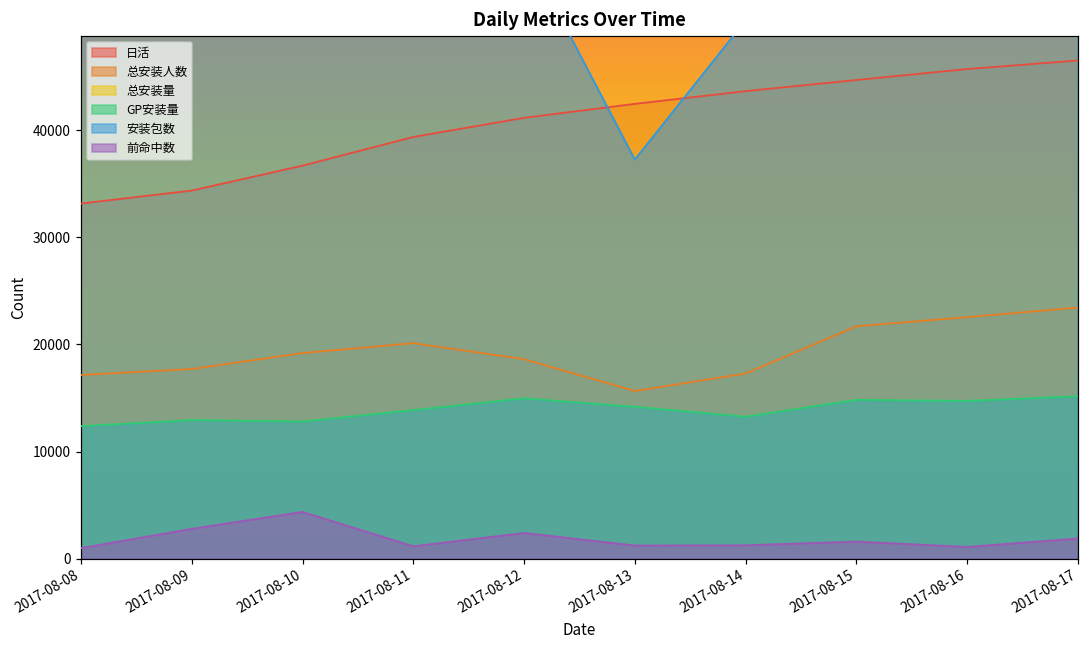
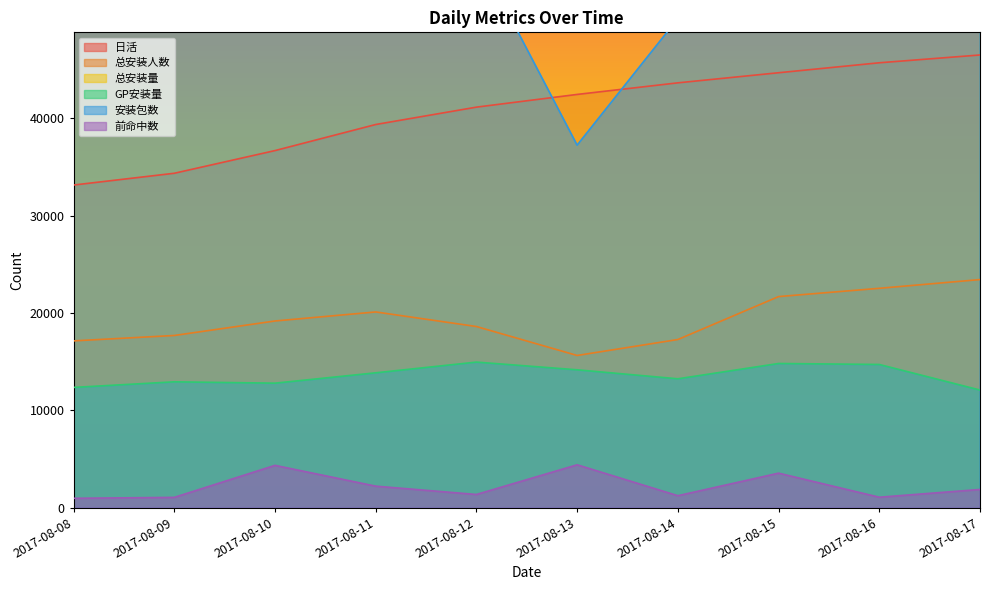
前命中数, 2017-08-09: 3000 -> 1000
前命中数, 2017-08-11: 1000 -> 2000
前命中数, 2017-08-12: 2000 -> 1000
前命中数, 2017-08-13: 1000 -> 4000
前命中数, 2017-08-15: 2000 -> 4000
GP安装量, 2017-08-17: 15000 -> 12000
